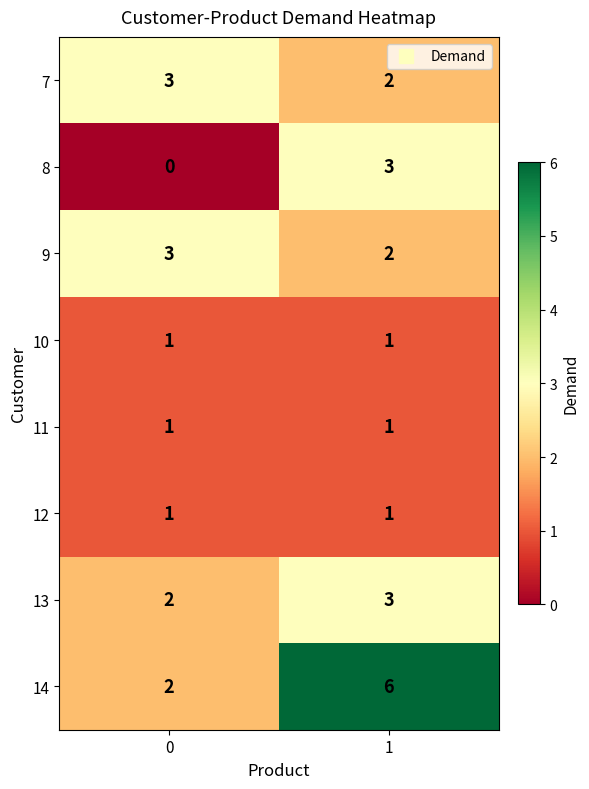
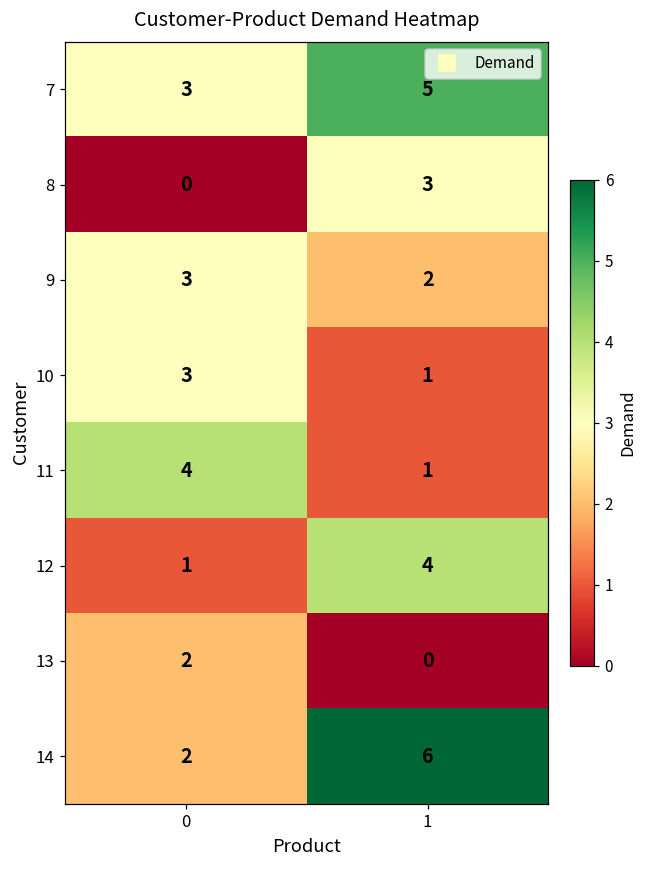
7, 1: 2 -> 5
10, 0: 1 -> 3
11, 0: 1 -> 4
12, 1: 1 -> 4
13, 1: 3 -> 0
